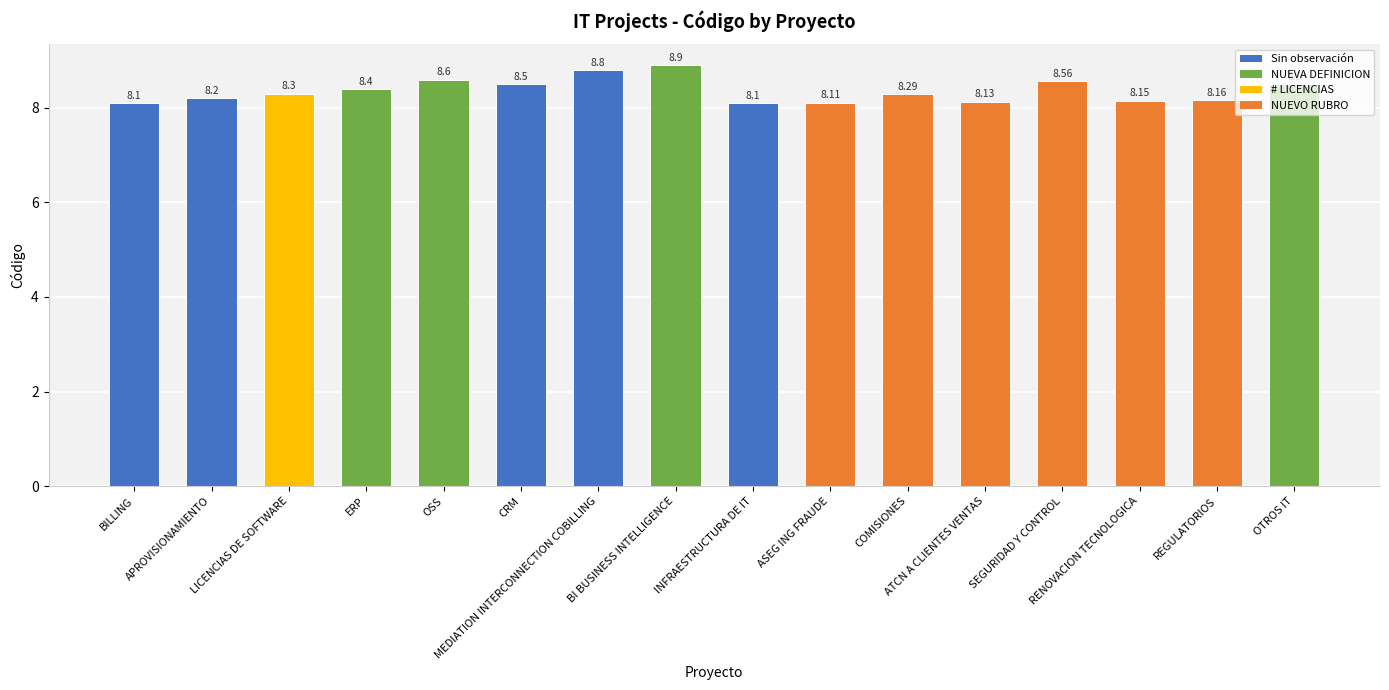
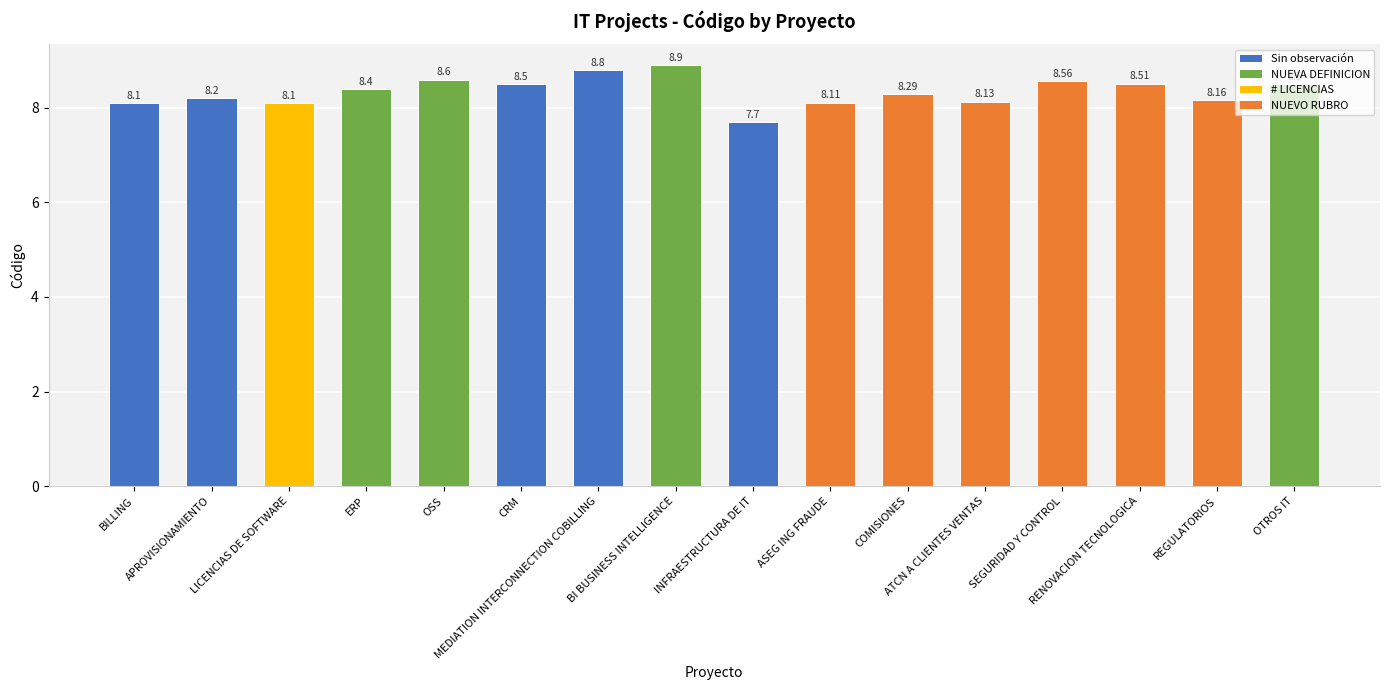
LICENCIAS DE SOFTWARE: 8.3 -> 8.1
INFRAESTRUCTURA DE IT: 8.1 -> 7.7
RENOVACION TECNOLOGICA: 8.15 -> 8.51
